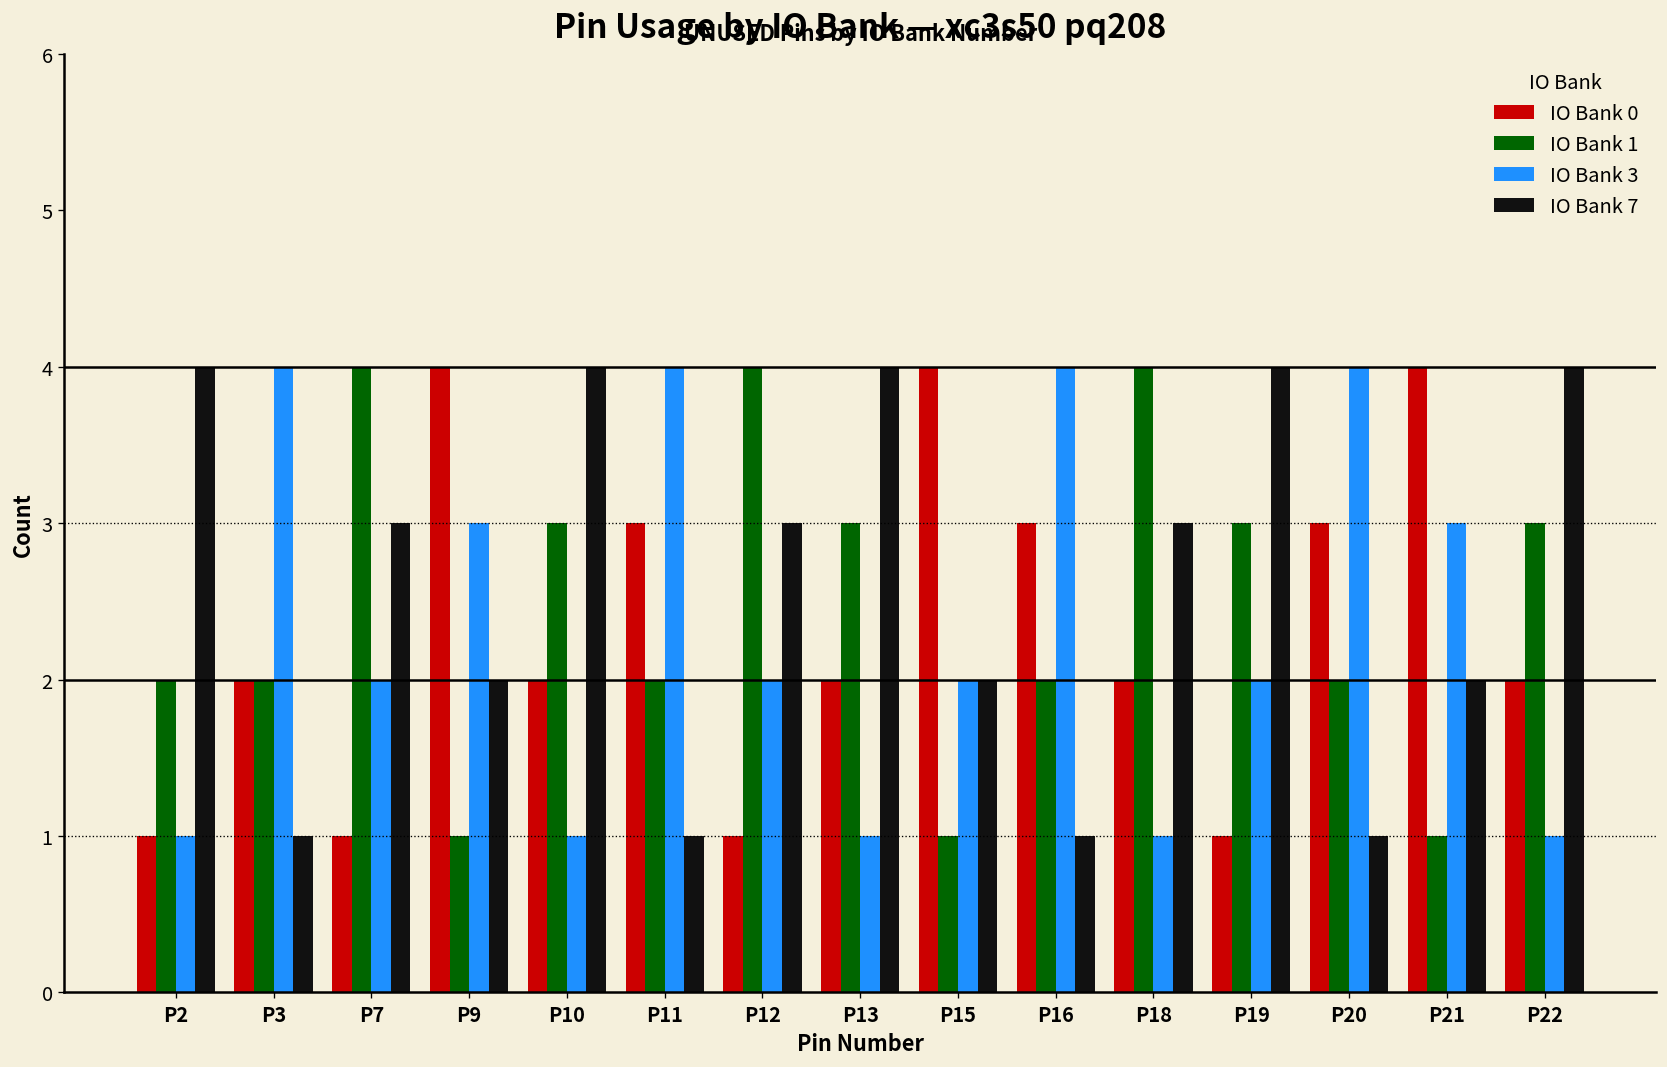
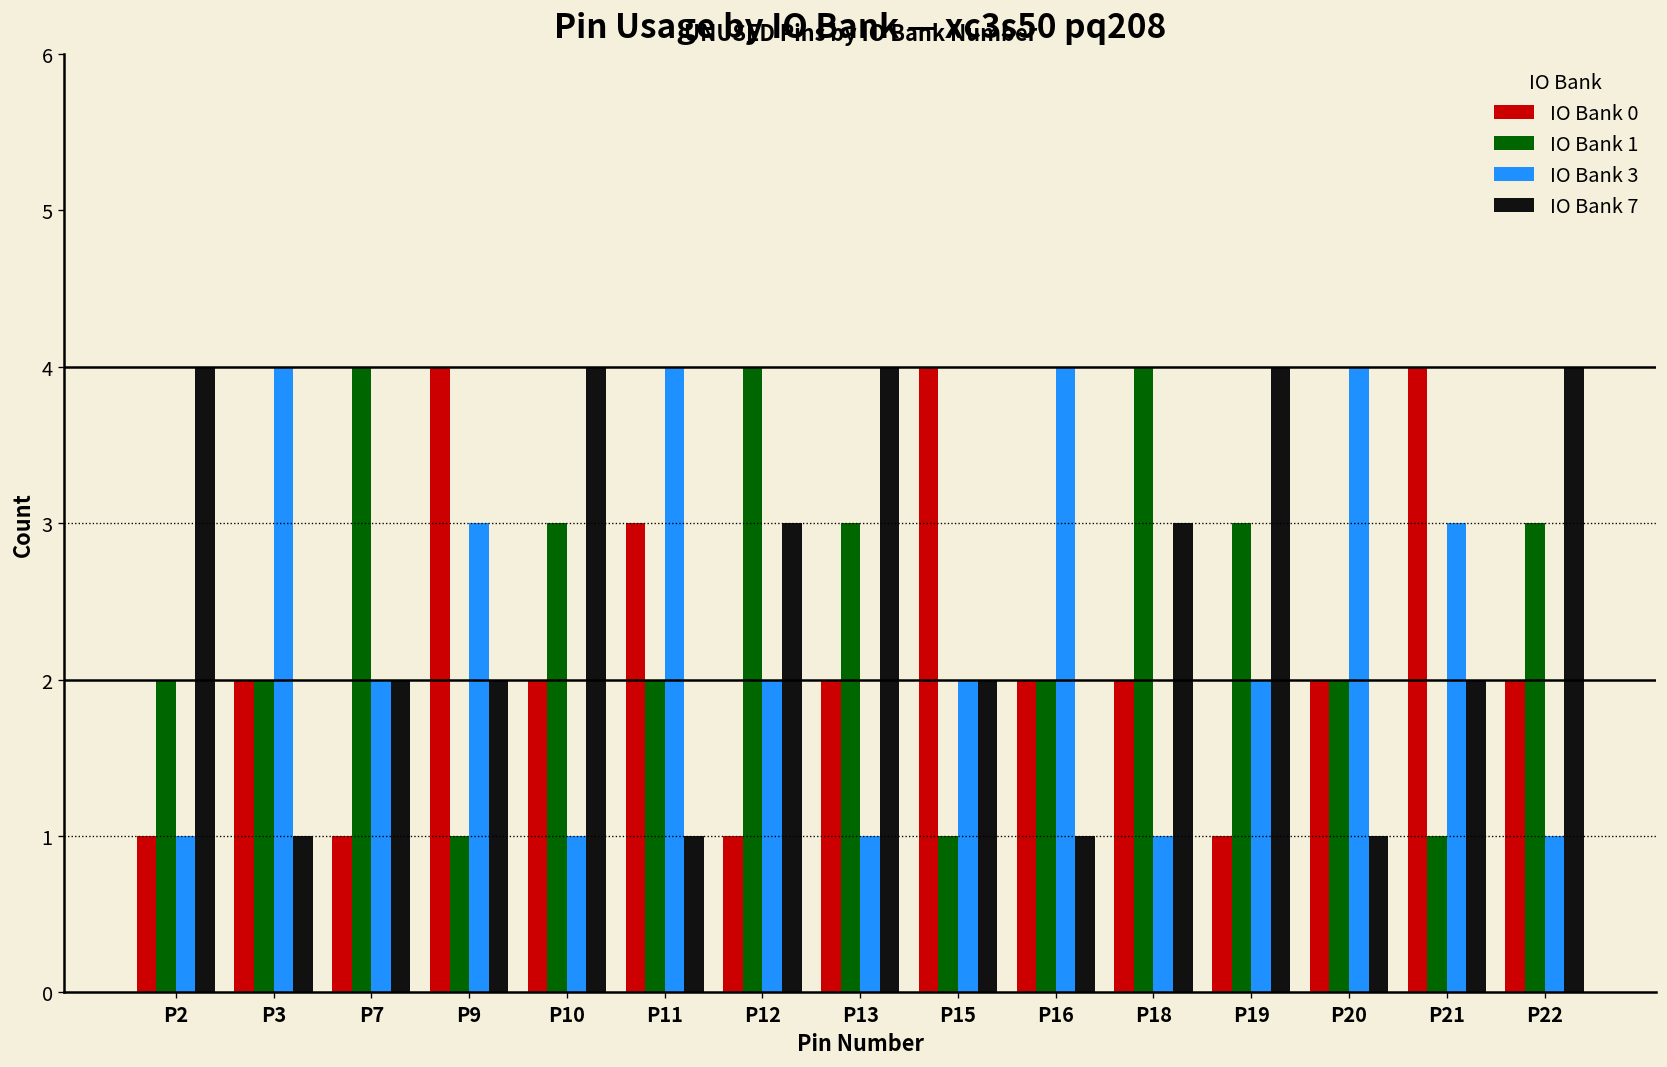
IO Bank 7, P7: 3 -> 2
IO Bank 0, P16: 3 -> 2
IO Bank 0, P20: 3 -> 2
